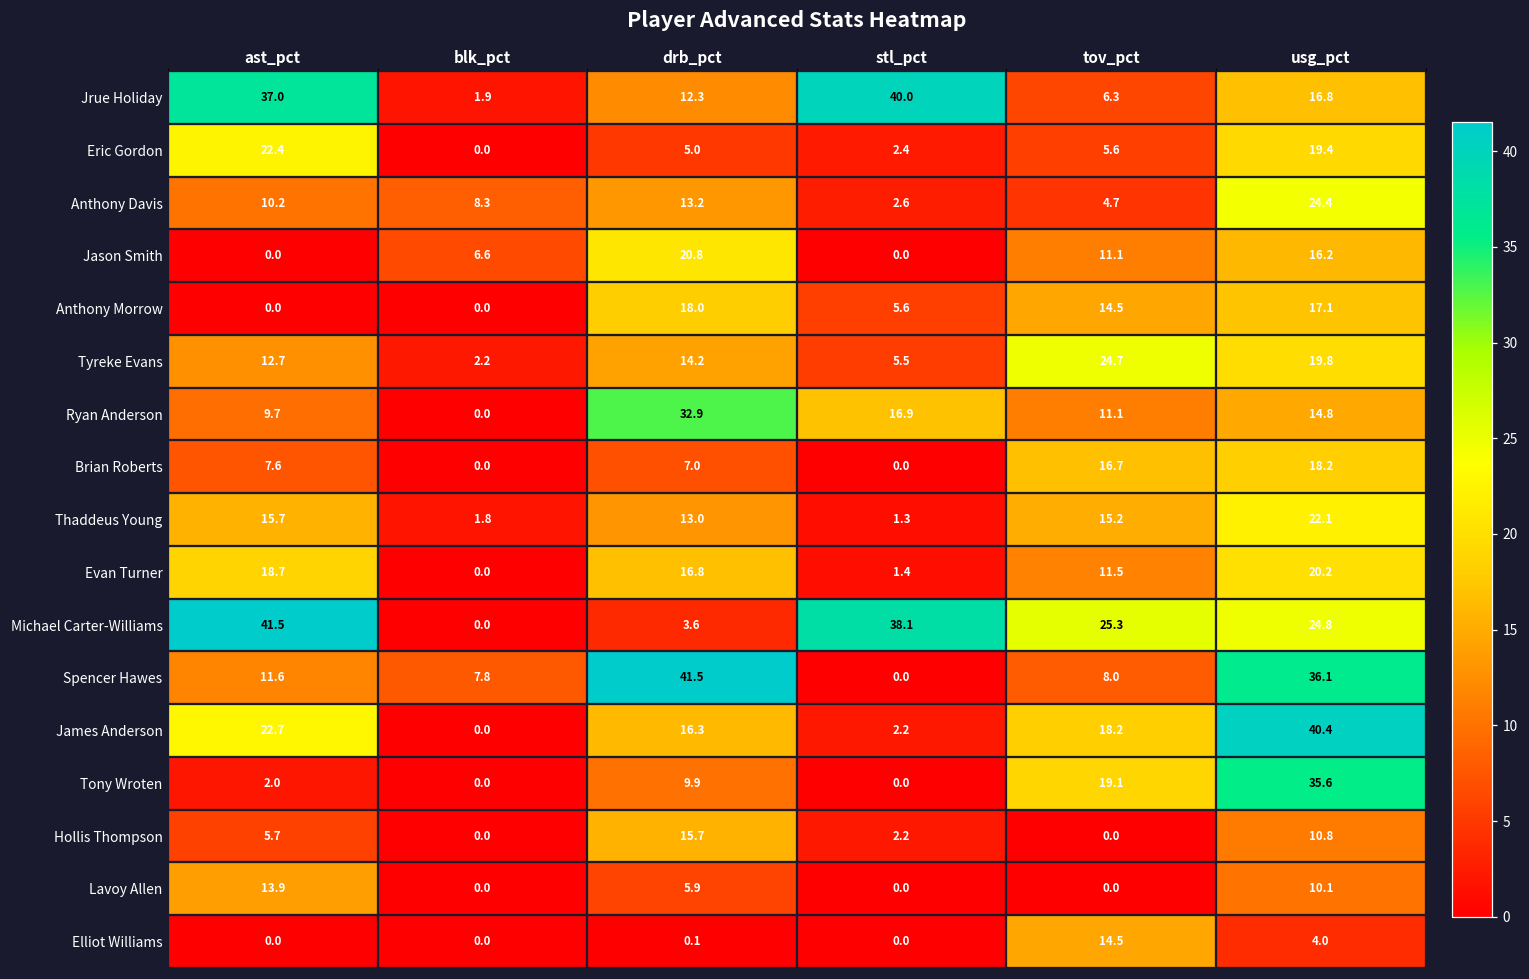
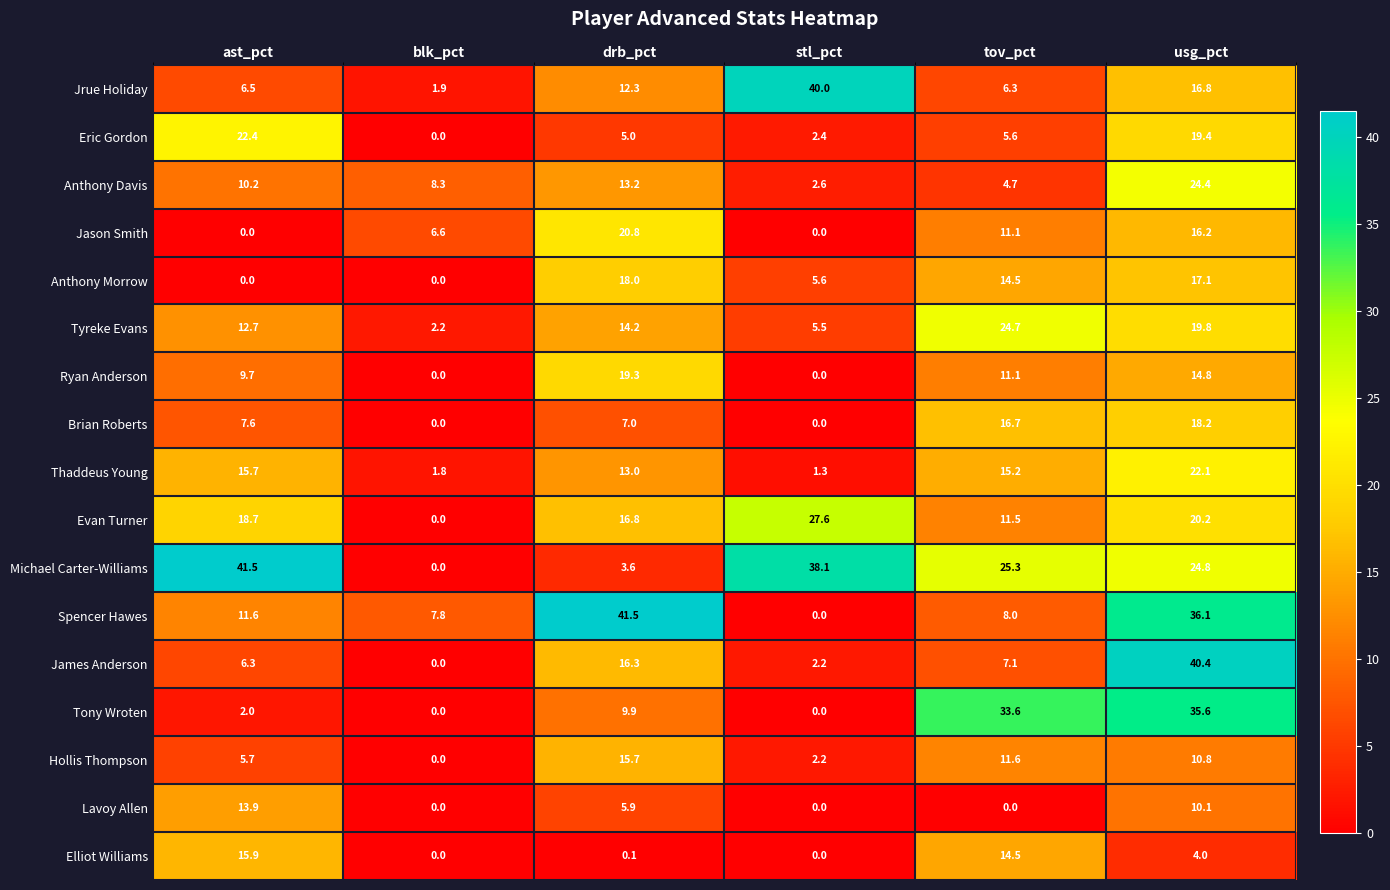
Jrue Holiday, ast_pct: 37.0 -> 6.5
Ryan Anderson, drb_pct: 32.9 -> 19.3
Ryan Anderson, stl_pct: 16.9 -> 0.0
Evan Turner, stl_pct: 1.4 -> 27.6
James Anderson, ast_pct: 22.7 -> 6.3
James Anderson, tov_pct: 18.2 -> 7.1
Tony Wroten, tov_pct: 19.1 -> 33.6
Hollis Thompson, tov_pct: 0.0 -> 11.6
Elliot Williams, ast_pct: 0.0 -> 15.9
